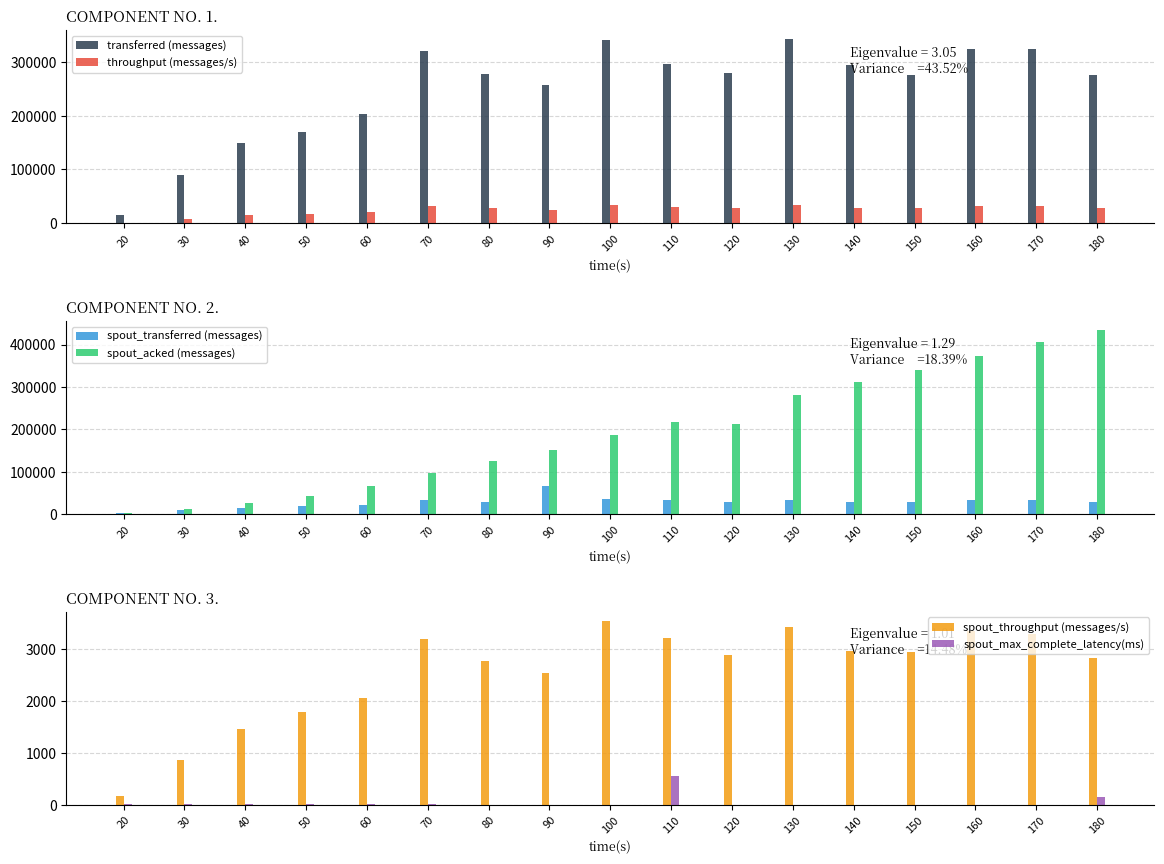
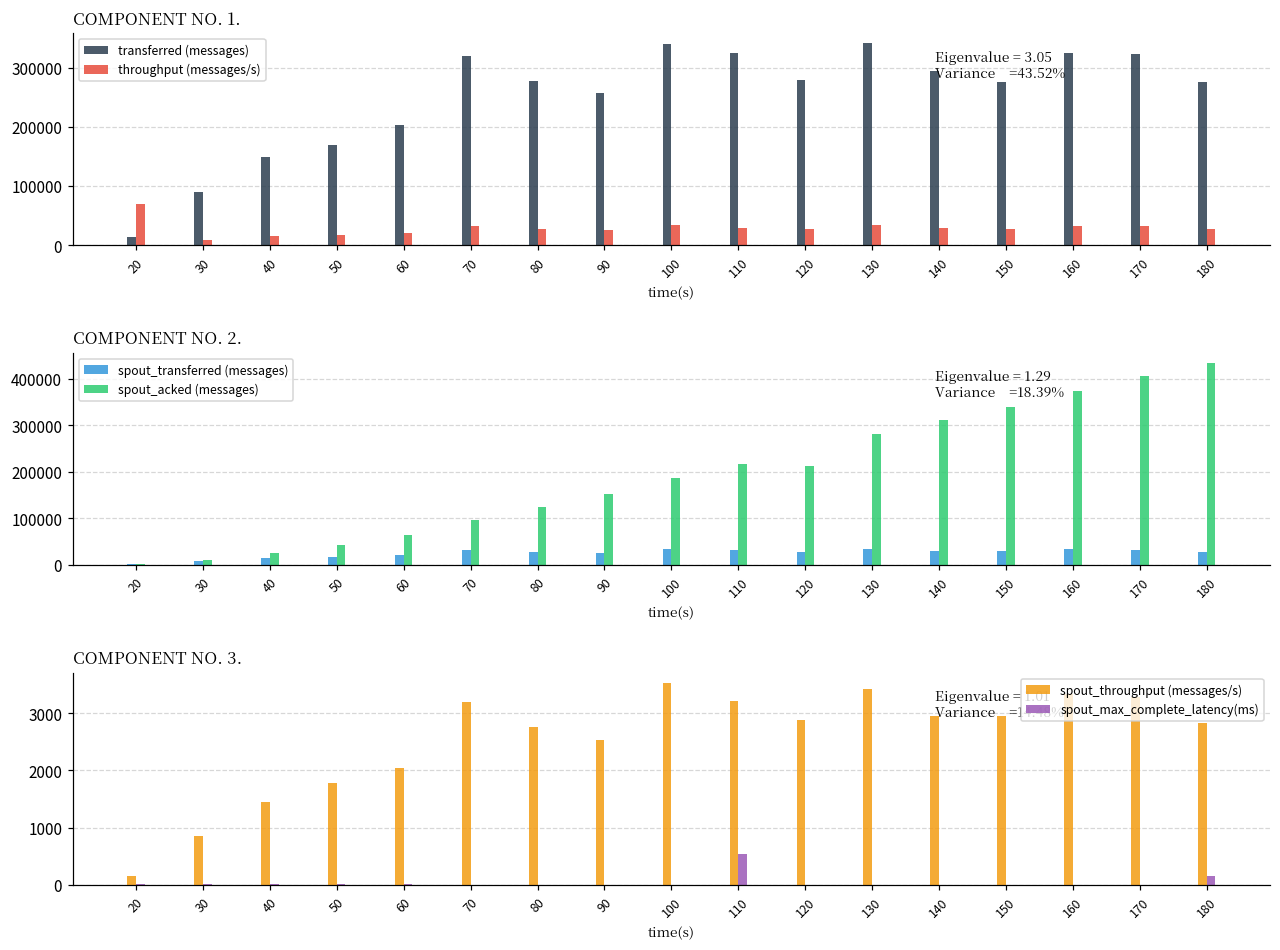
COMPONENT NO. 1., throughput (messages/s), 20: 0 -> 70000
COMPONENT NO. 1., transferred (messages), 110: 300000 -> 320000
COMPONENT NO. 2., spout_transferred (messages), 90: 70000 -> 30000
